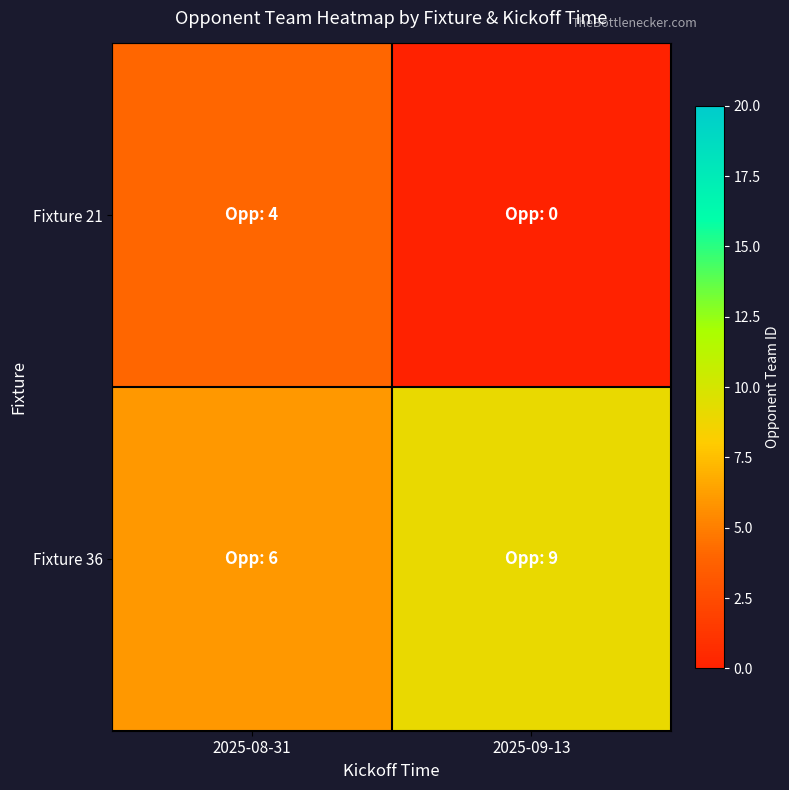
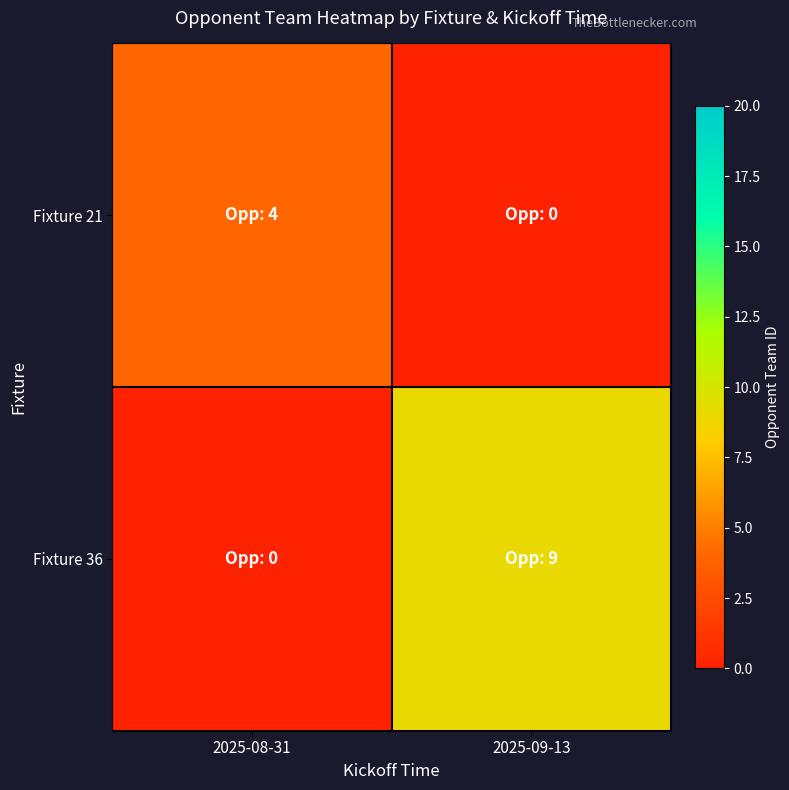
Fixture 36, 2025-08-31: 6 -> 0
